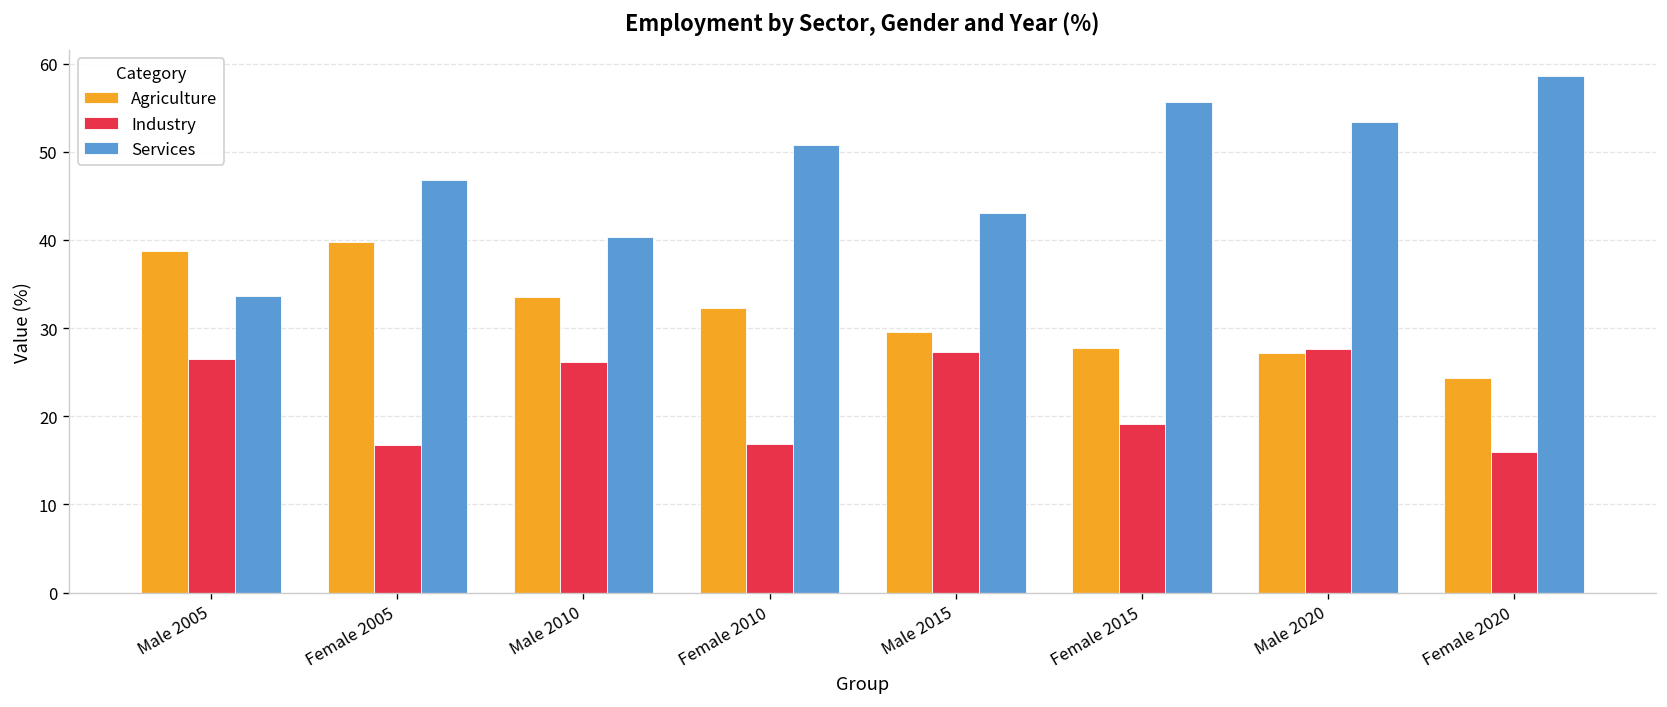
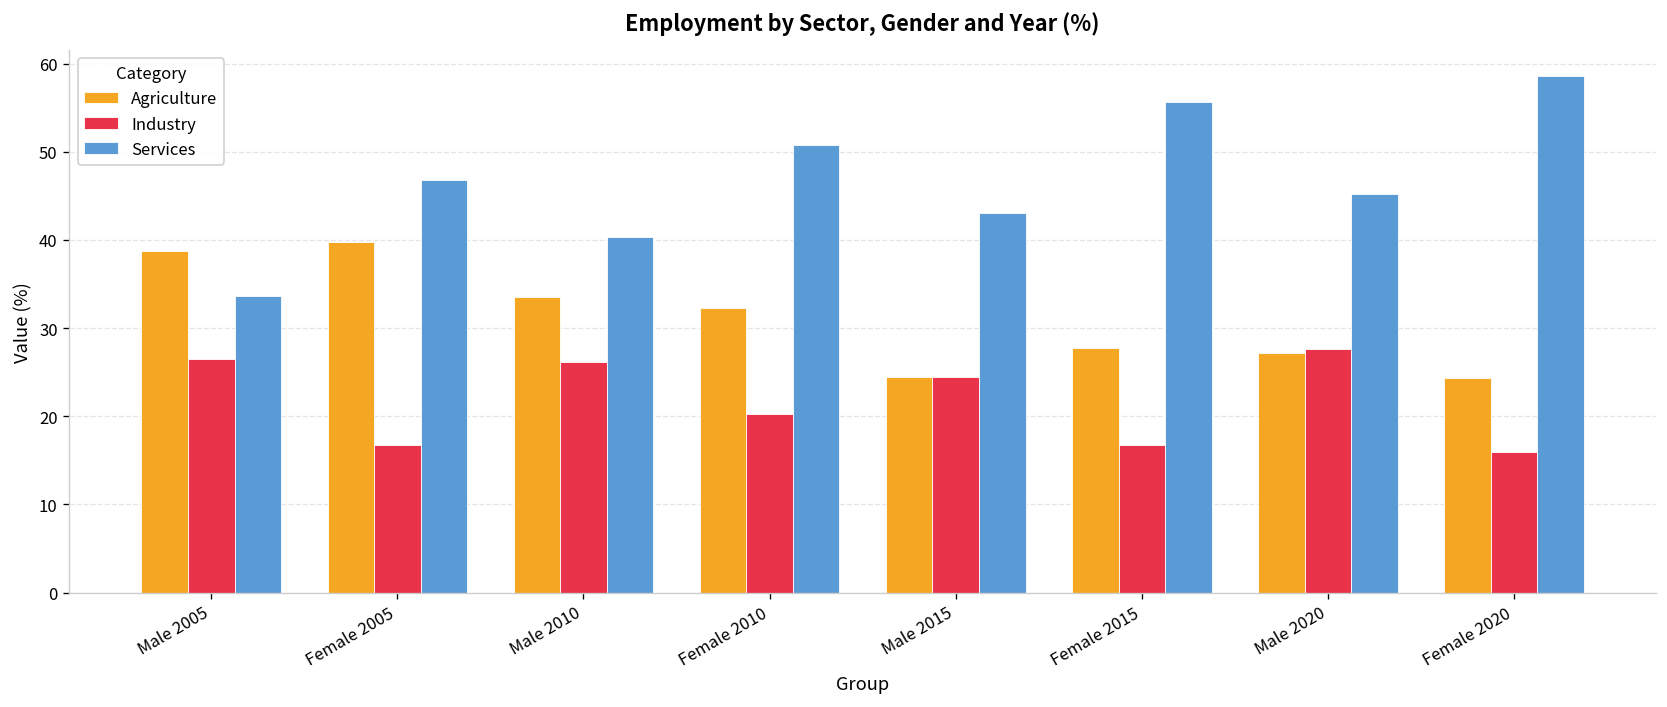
Industry, Female 2010: 17 -> 20
Agriculture, Male 2015: 30 -> 24
Industry, Male 2015: 27 -> 24
Industry, Female 2015: 19 -> 17
Services, Male 2020: 53 -> 45
